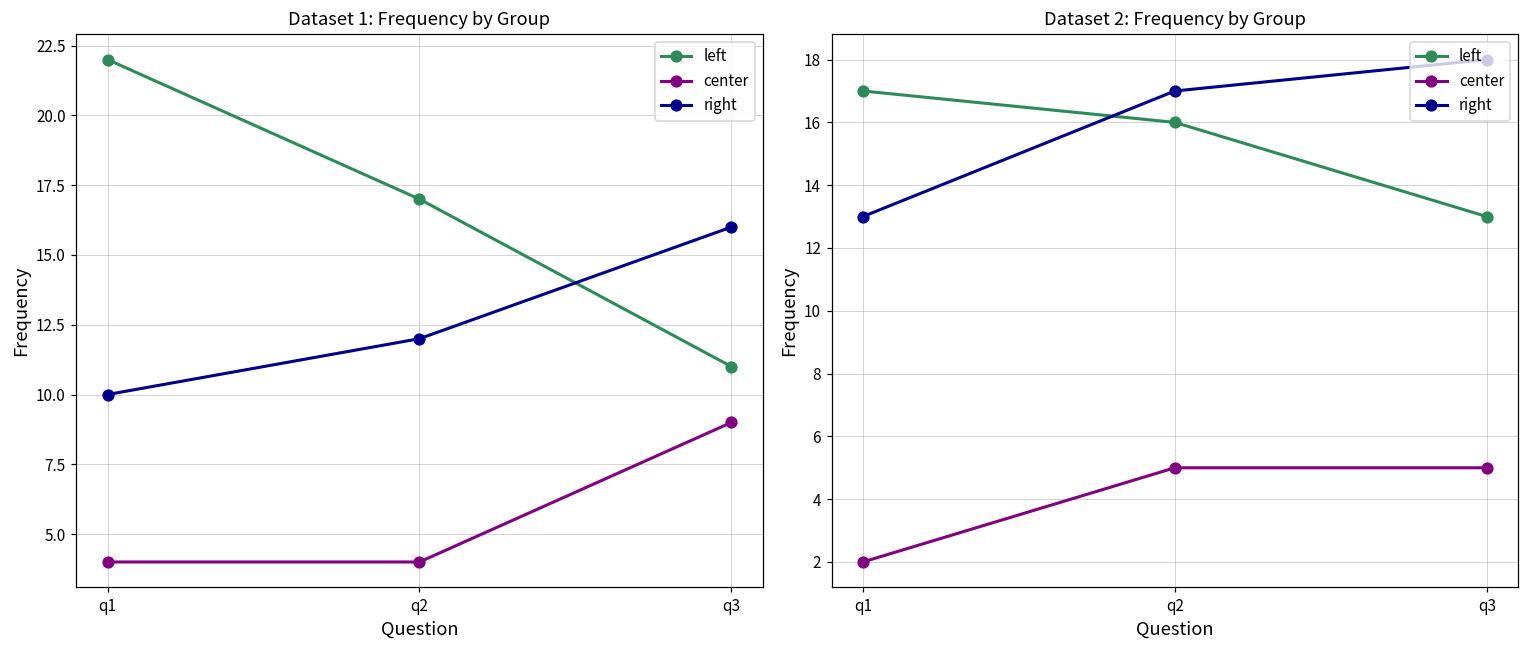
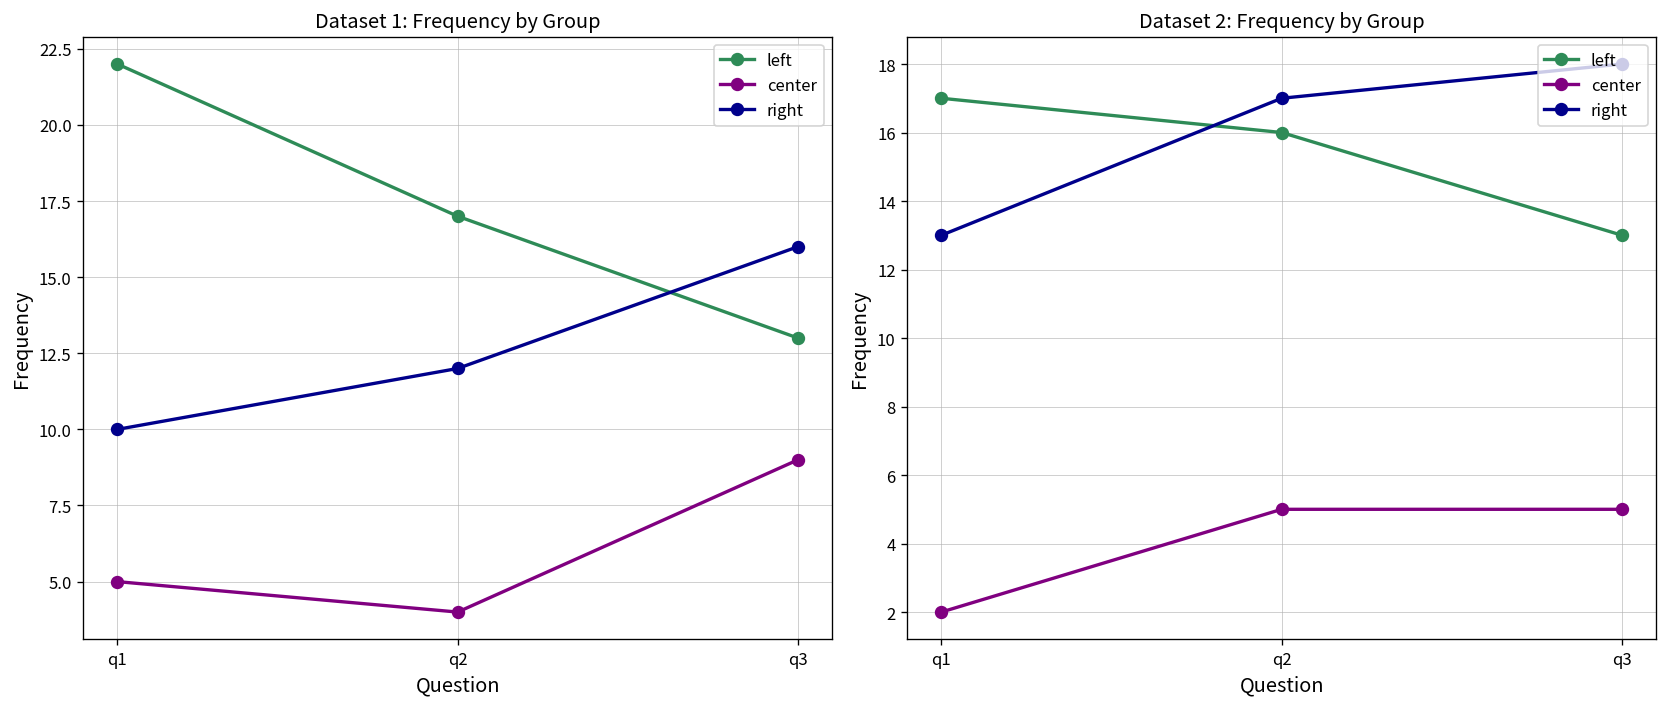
Dataset 1: Frequency by Group, center, q1: 4 -> 5
Dataset 1: Frequency by Group, left, q3: 11 -> 13
